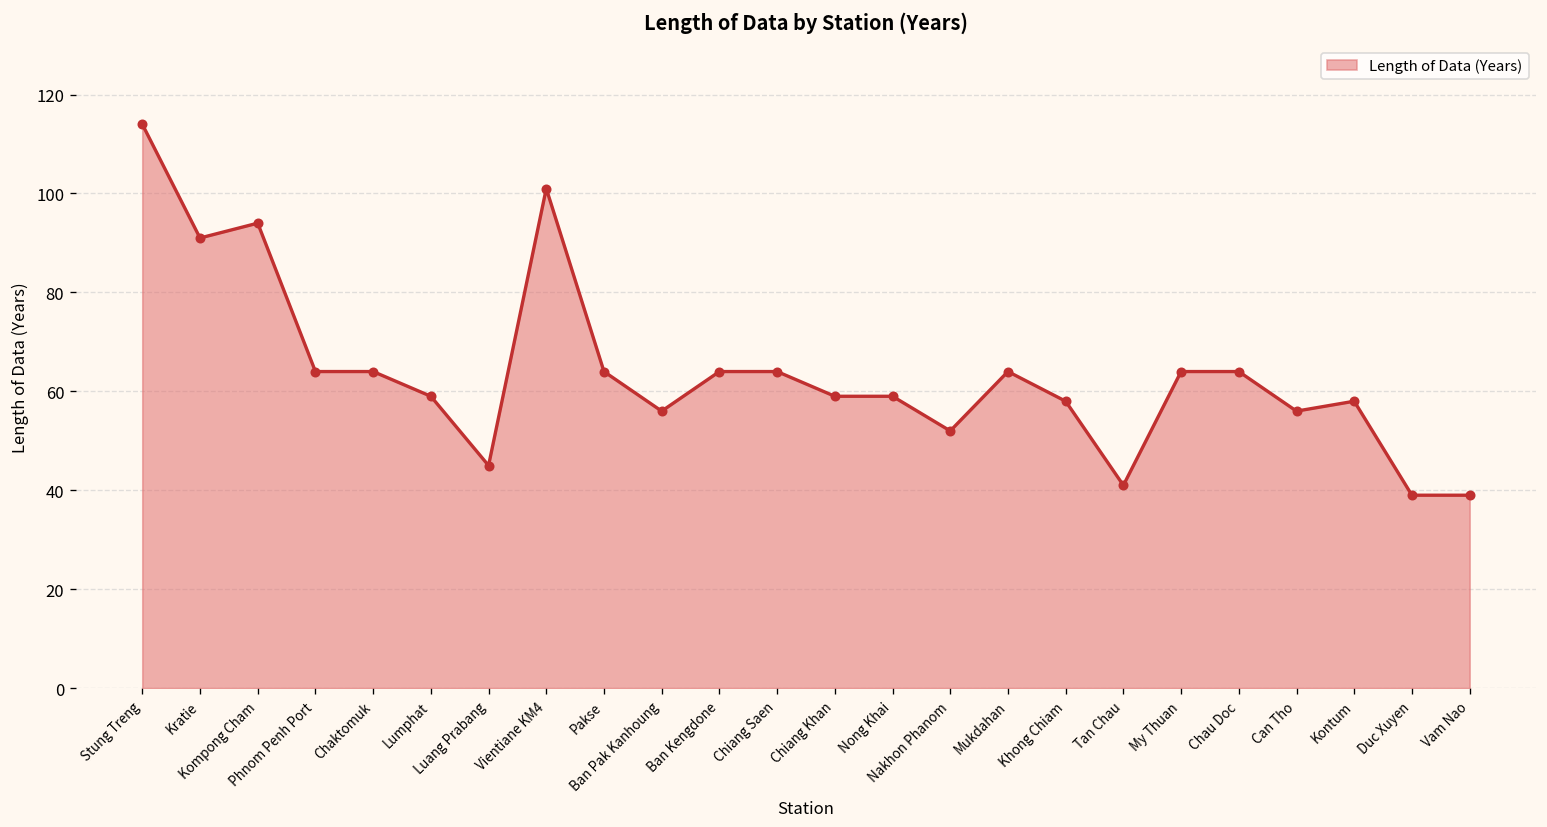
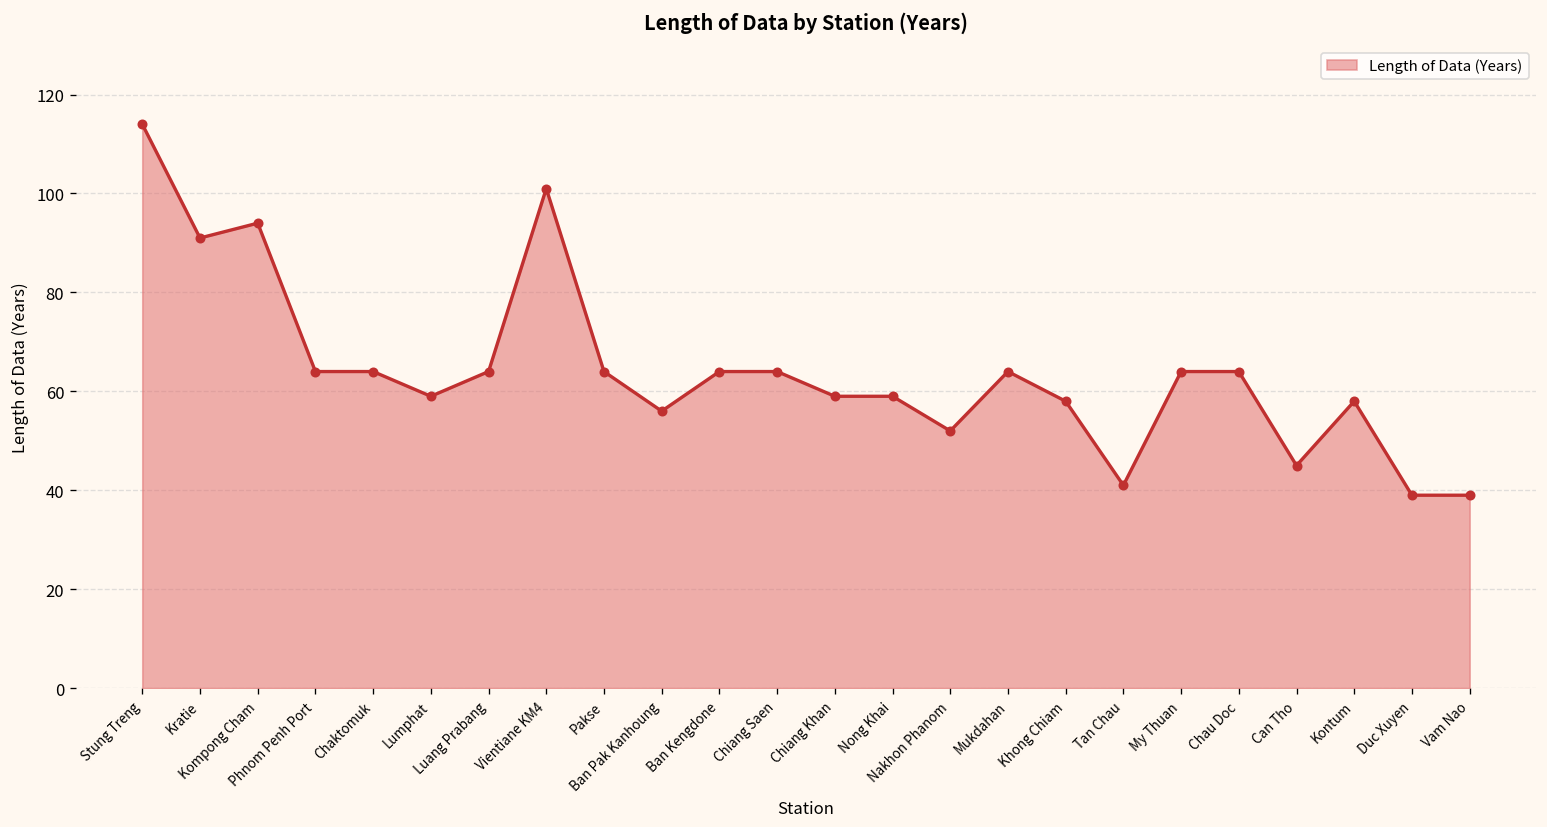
Luang Prabang: 45 -> 64
Can Tho: 56 -> 45
